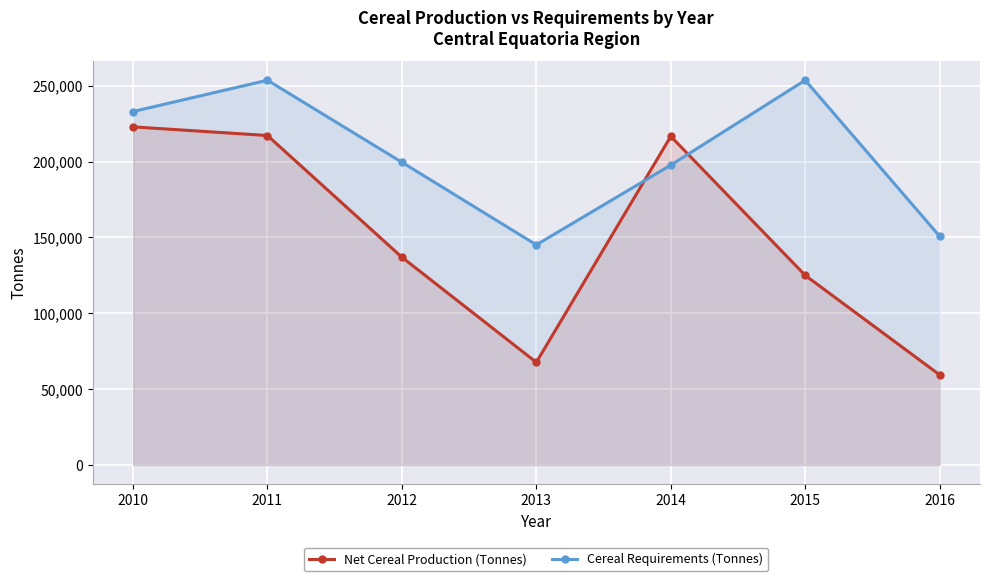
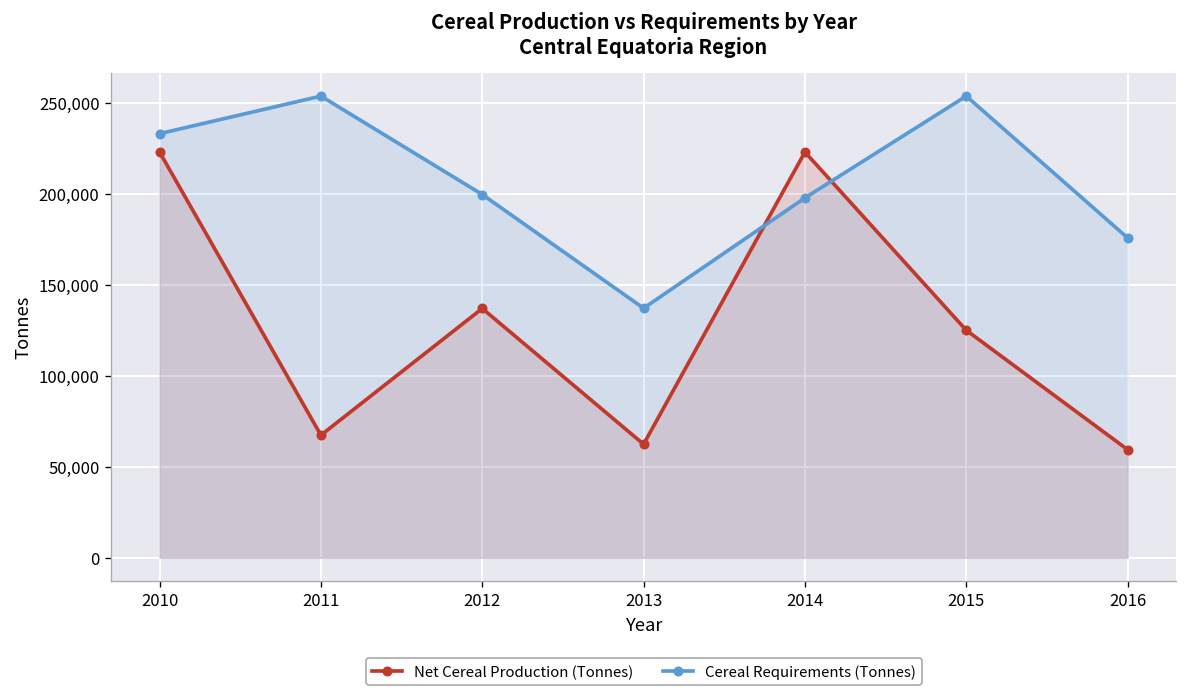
Net Cereal Production (Tonnes), 2011: 217,000 -> 67,000
Net Cereal Production (Tonnes), 2013: 68,000 -> 62,000
Cereal Requirements (Tonnes), 2013: 145,000 -> 137,000
Net Cereal Production (Tonnes), 2014: 217,000 -> 223,000
Cereal Requirements (Tonnes), 2016: 151,000 -> 176,000
